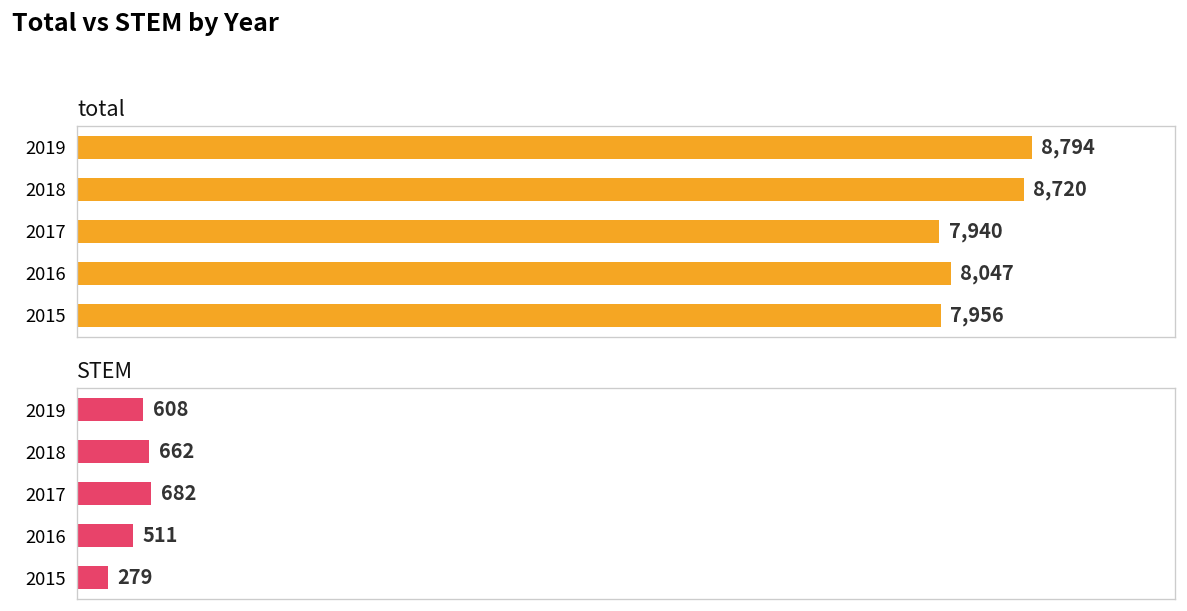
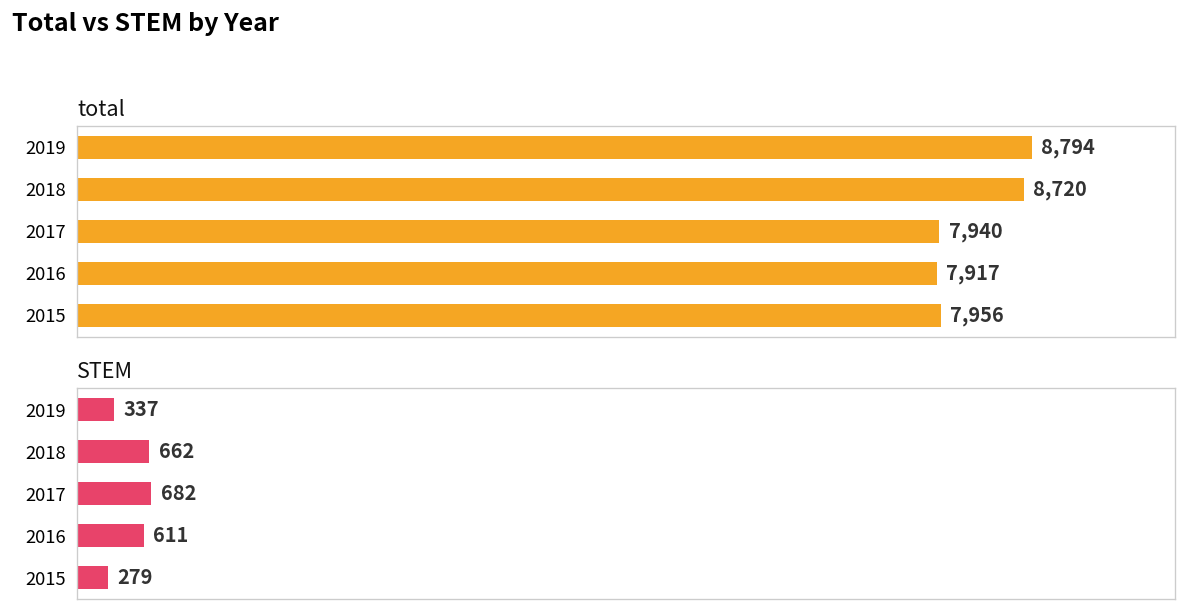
total, 2016: 8,047 -> 7,917
STEM, 2019: 608 -> 337
STEM, 2016: 511 -> 611
